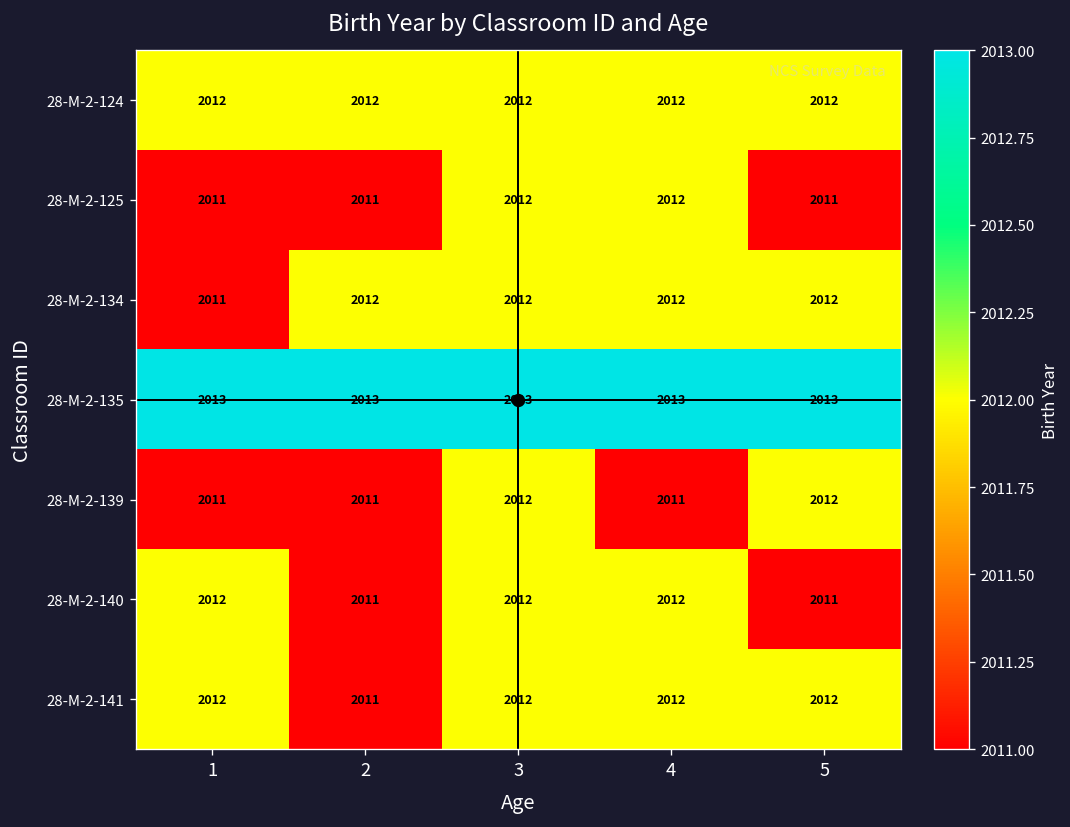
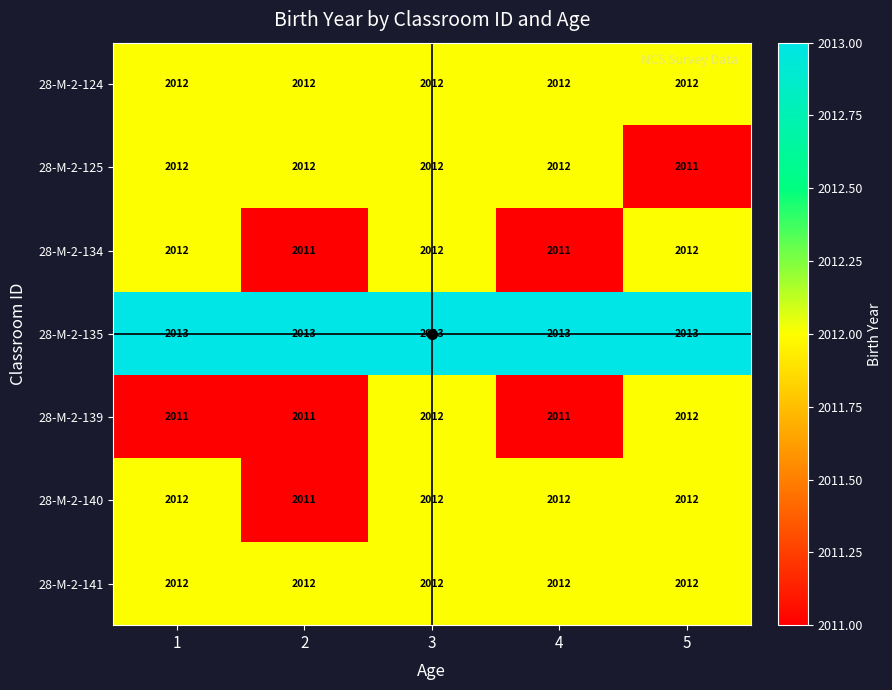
28-M-2-125, 1: 2011 -> 2012
28-M-2-125, 2: 2011 -> 2012
28-M-2-134, 1: 2011 -> 2012
28-M-2-134, 2: 2012 -> 2011
28-M-2-134, 4: 2012 -> 2011
28-M-2-140, 5: 2011 -> 2012
28-M-2-141, 2: 2011 -> 2012
